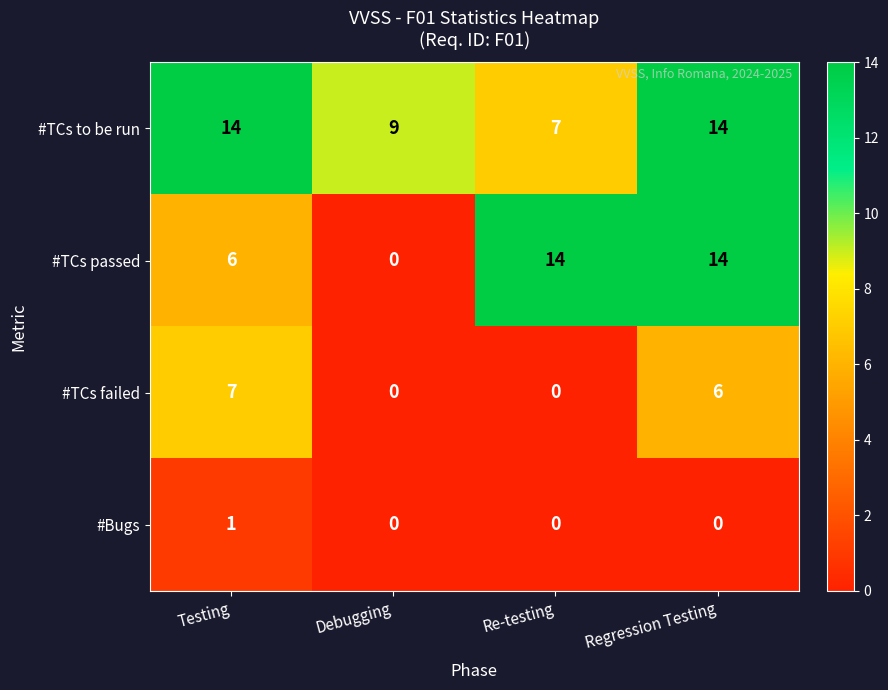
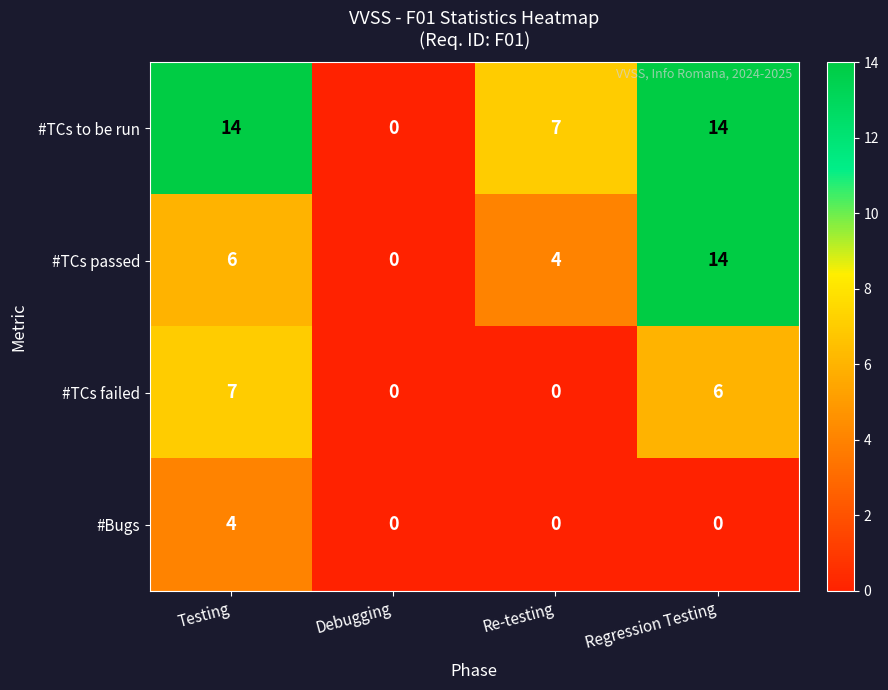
#TCs to be run, Debugging: 9 -> 0
#TCs passed, Re-testing: 14 -> 4
#Bugs, Testing: 1 -> 4
